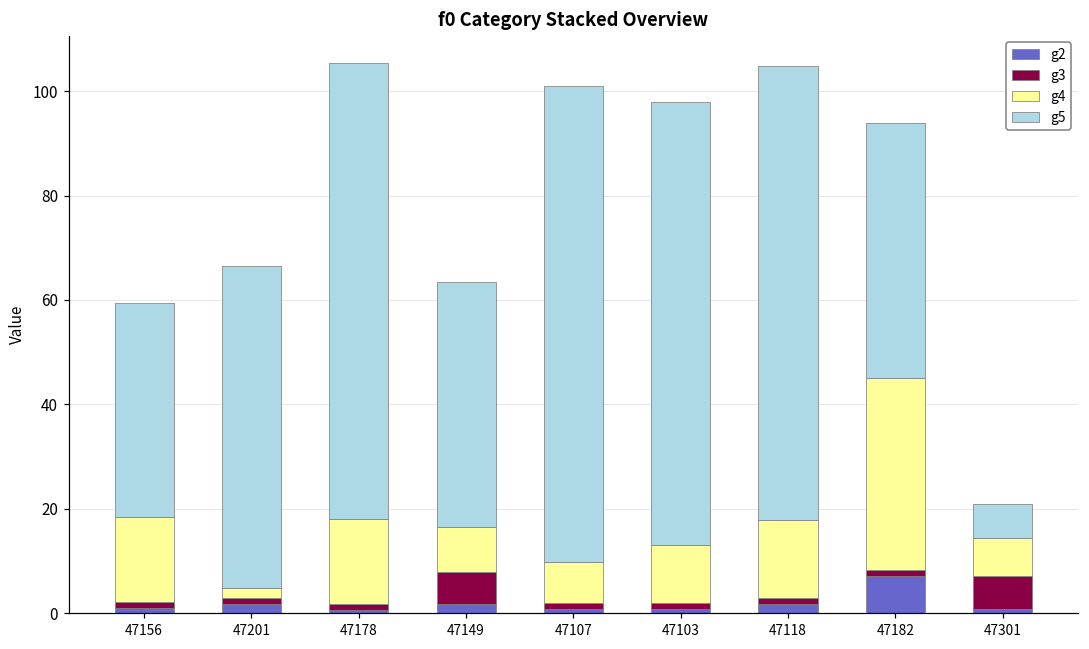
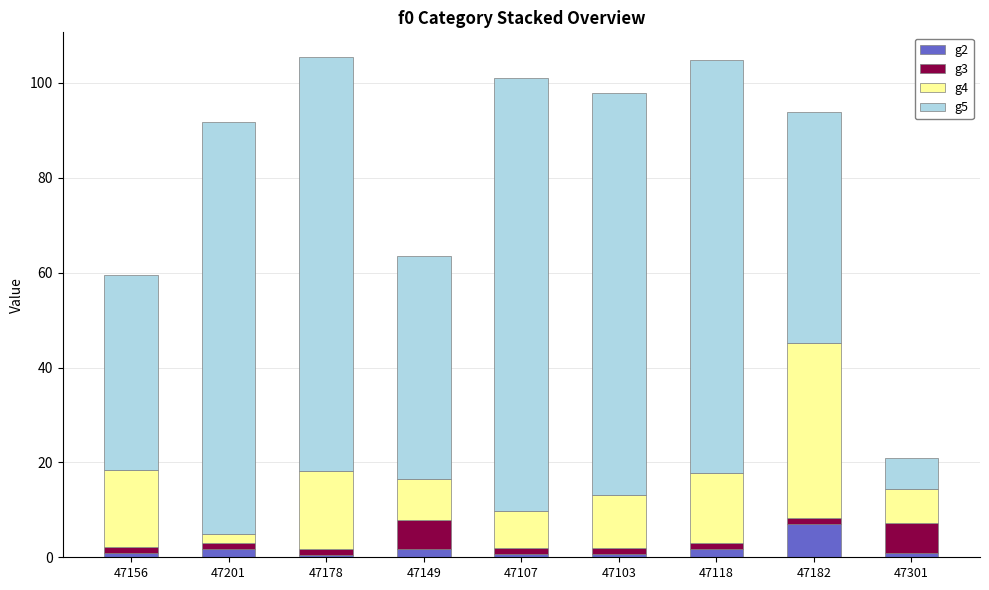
g5, 47201: 62 -> 87
